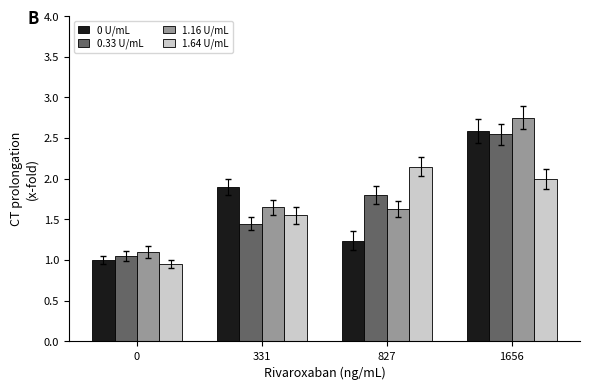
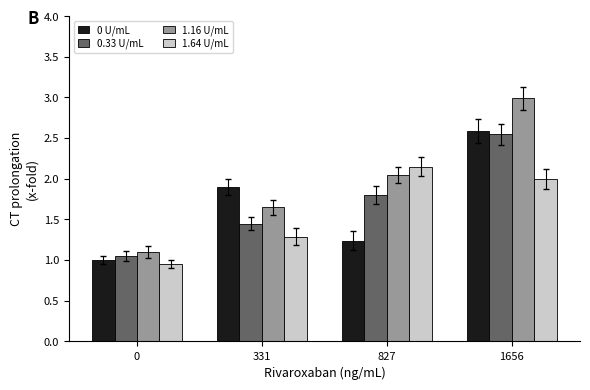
1.64 U/mL, 331: 1.6 -> 1.3
1.16 U/mL, 827: 1.6 -> 2.1
1.16 U/mL, 1656: 2.8 -> 3.0
